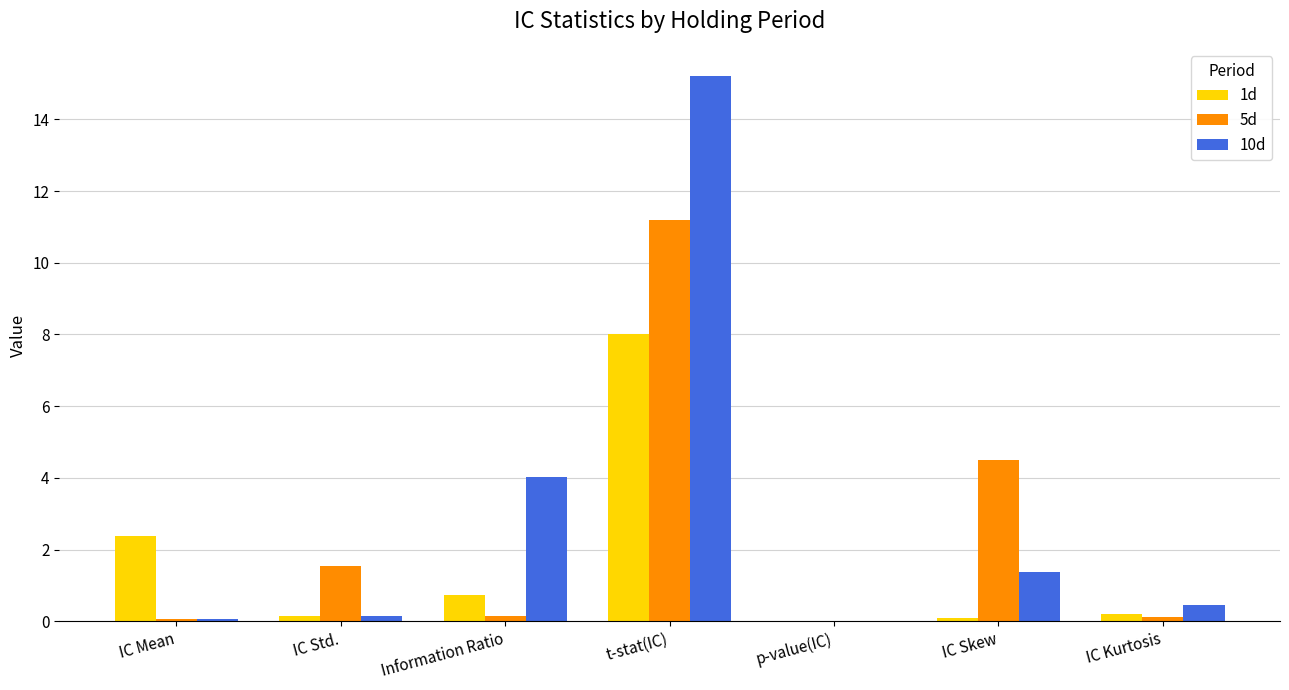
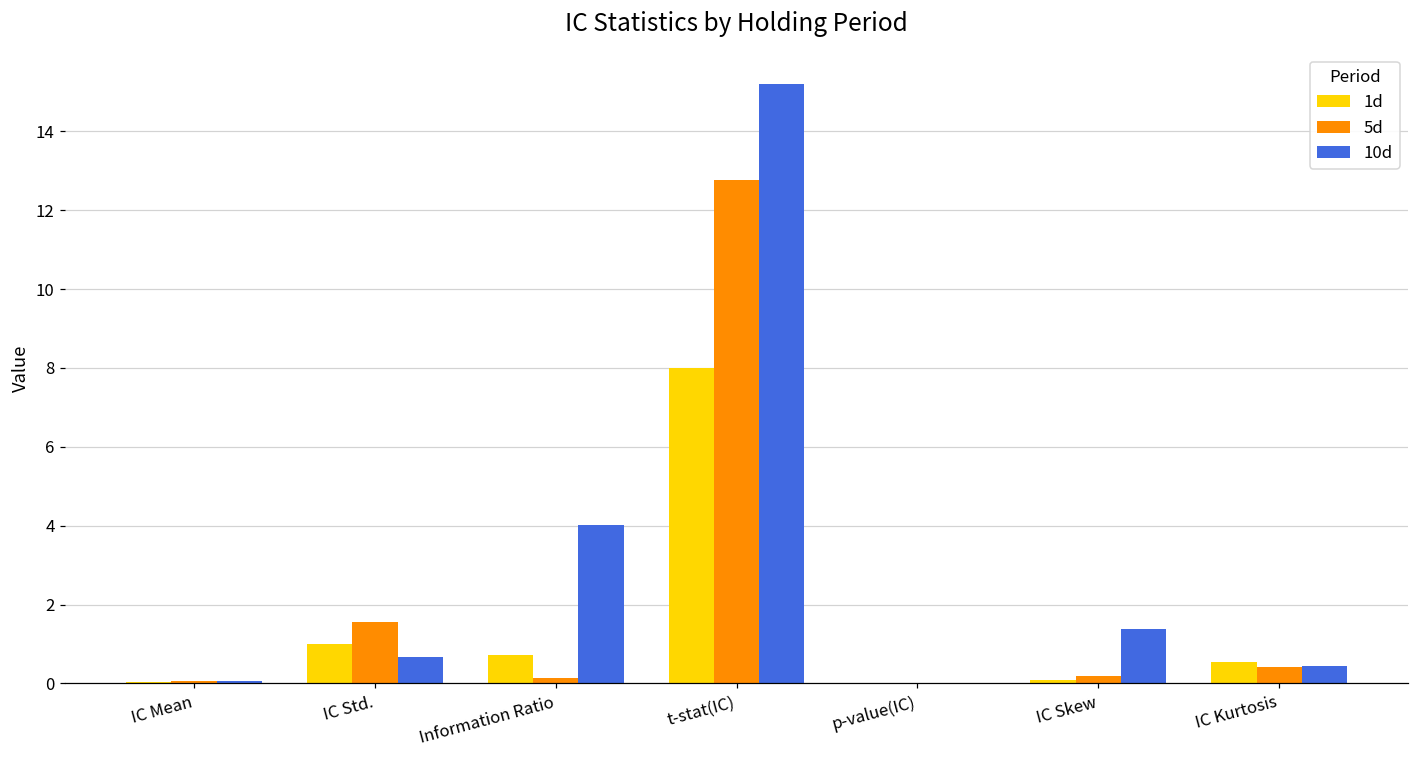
1d, IC Mean: 2.4 -> 0.0
1d, IC Std.: 0.1 -> 1.0
10d, IC Std.: 0.1 -> 0.7
5d, t-stat(IC): 11.2 -> 12.8
5d, IC Skew: 4.5 -> 0.2
1d, IC Kurtosis: 0.2 -> 0.5
5d, IC Kurtosis: 0.1 -> 0.4
